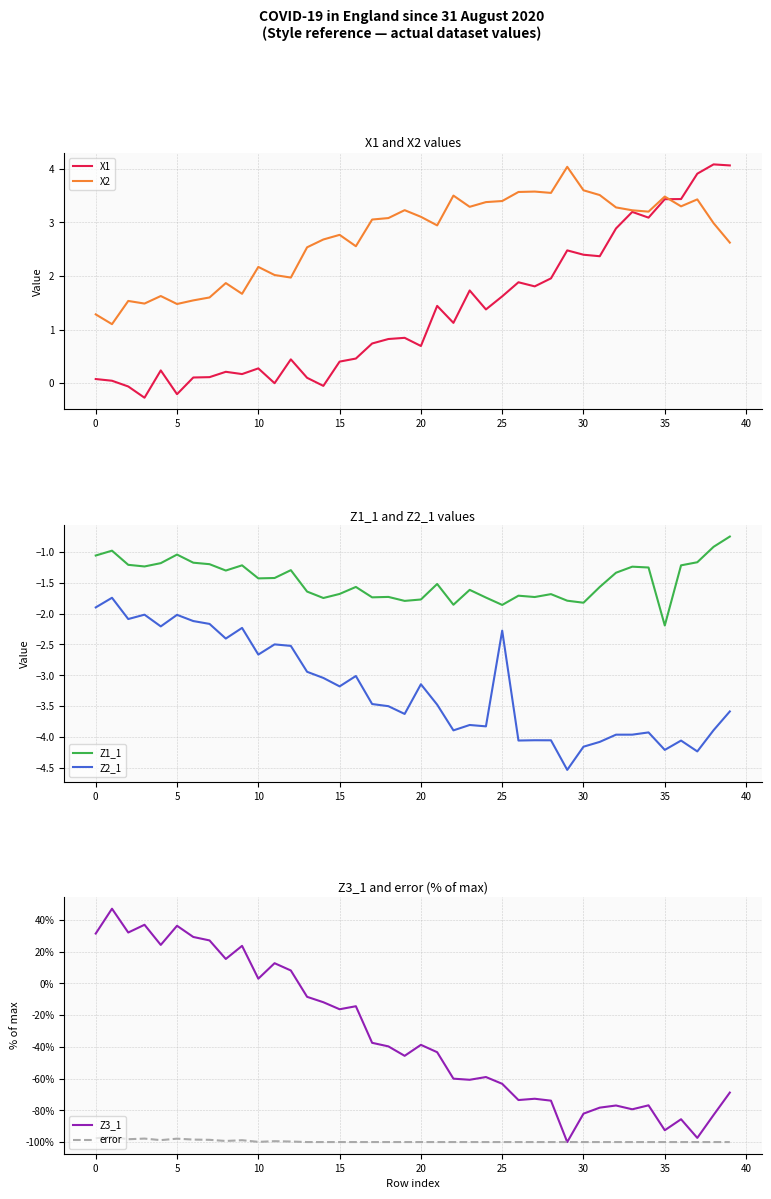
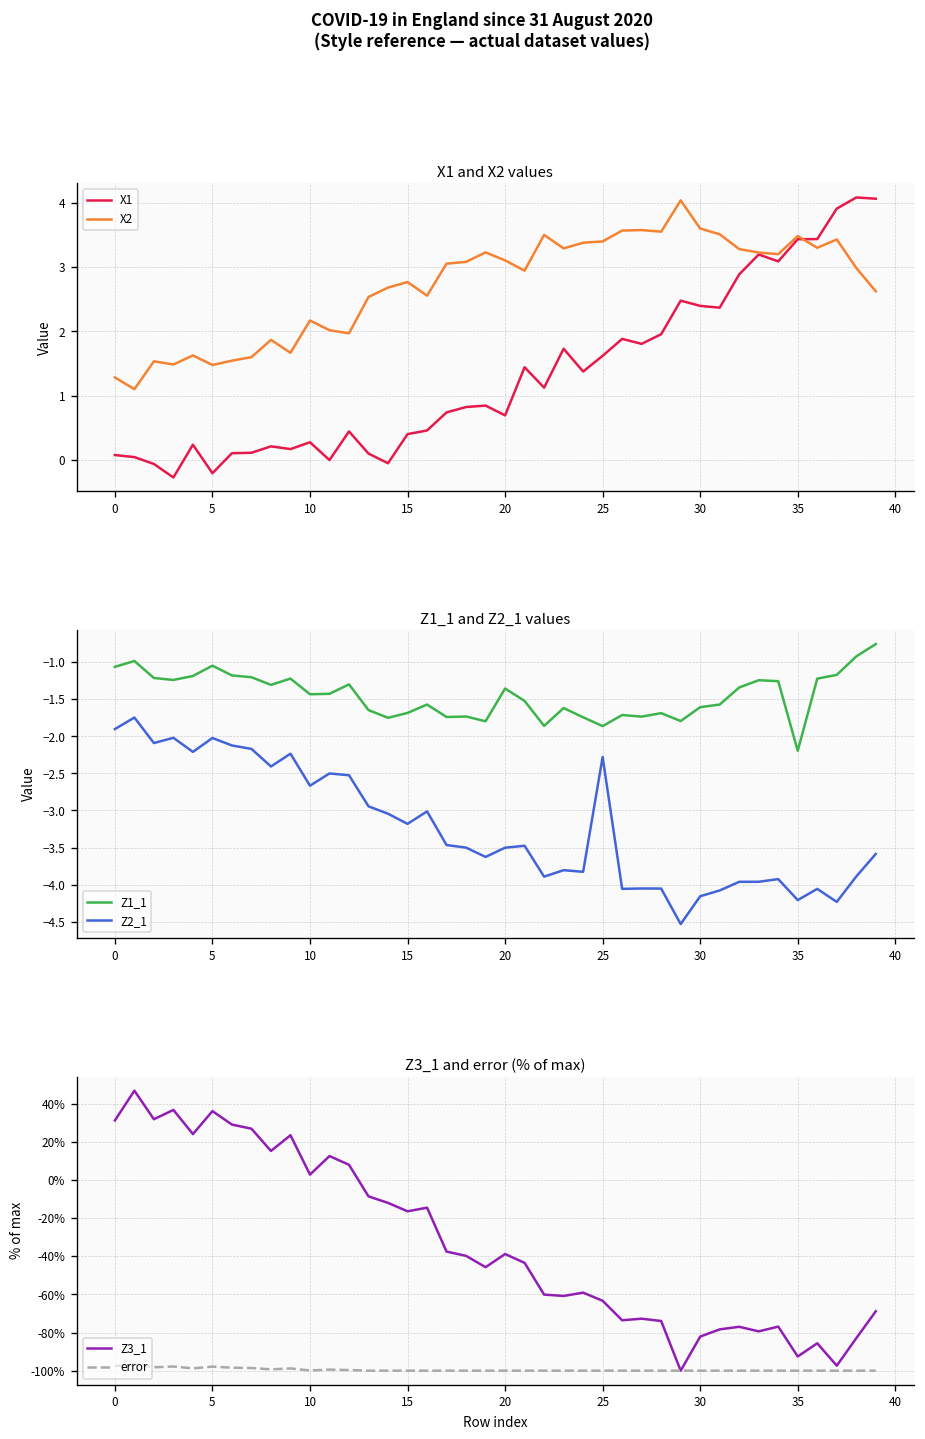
Z1_1 and Z2_1 values, Z1_1, 20: -1.8 -> -1.4
Z1_1 and Z2_1 values, Z2_1, 20: -3.1 -> -3.5
Z1_1 and Z2_1 values, Z1_1, 30: -1.8 -> -1.6
